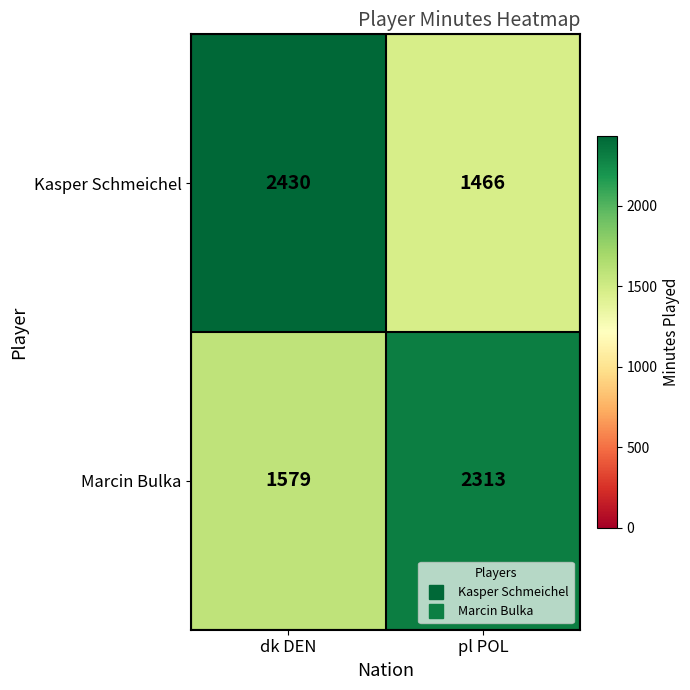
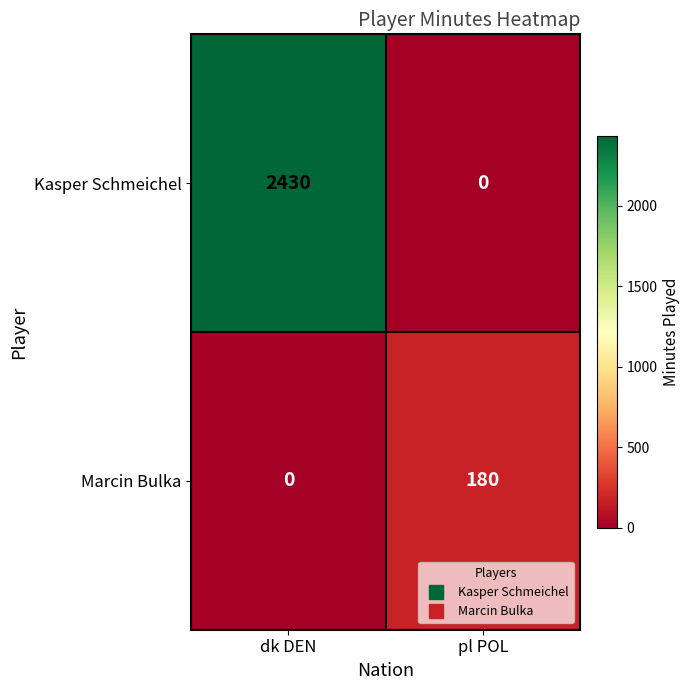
Kasper Schmeichel, pl POL: 1466 -> 0
Marcin Bulka, dk DEN: 1579 -> 0
Marcin Bulka, pl POL: 2313 -> 180
